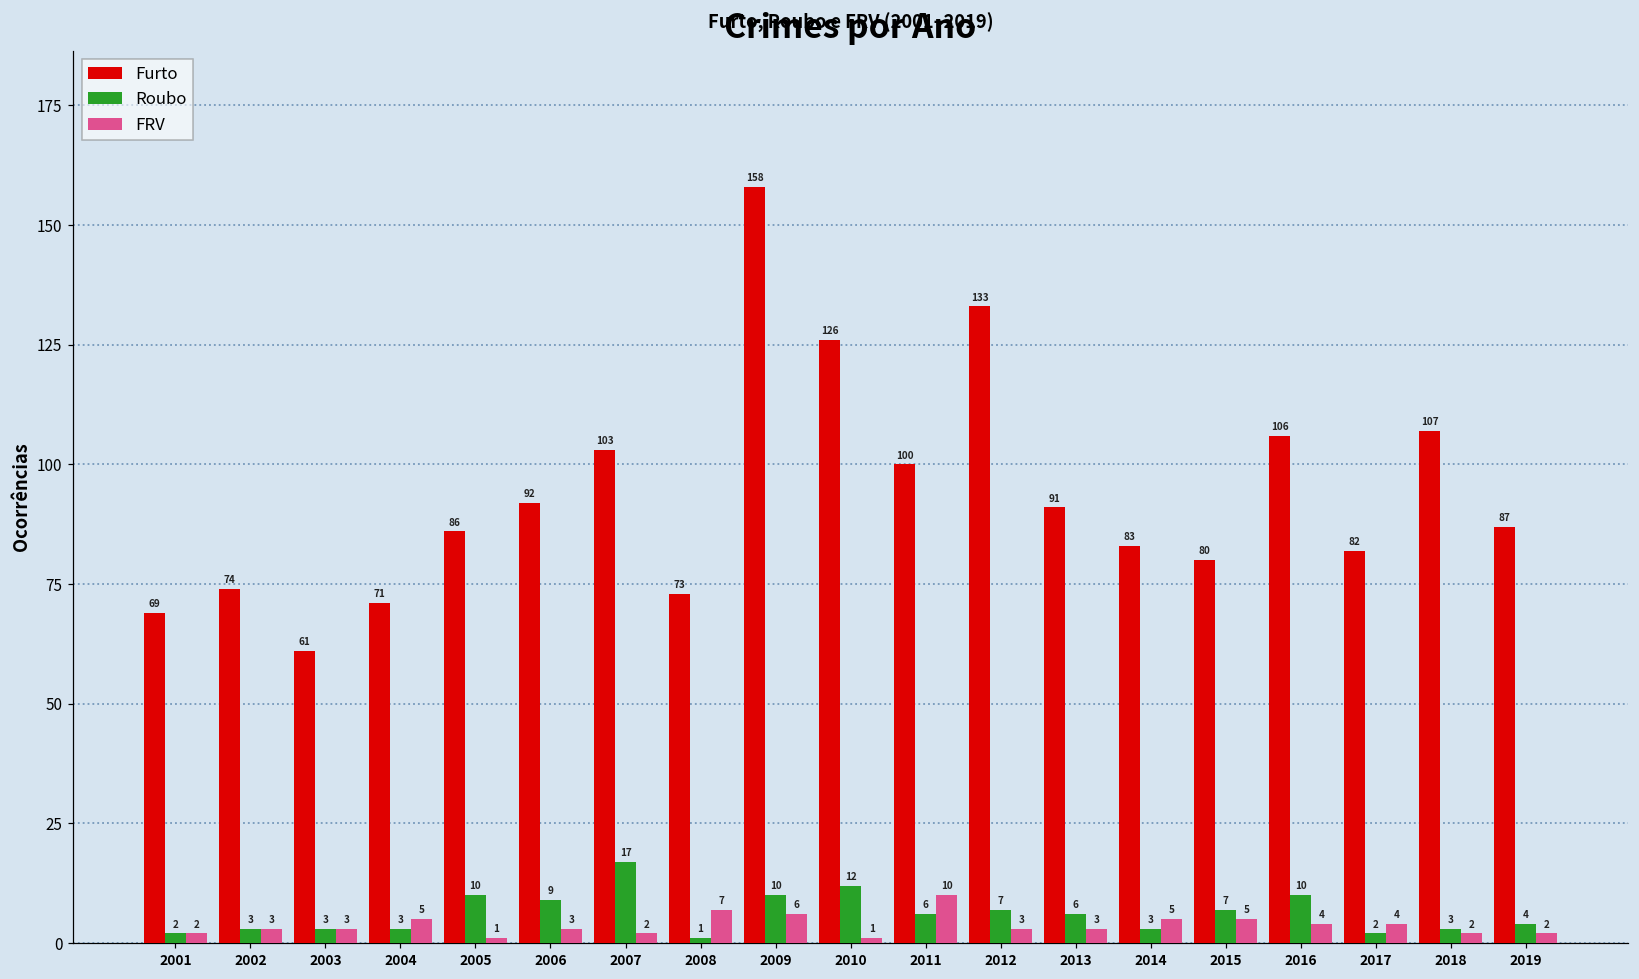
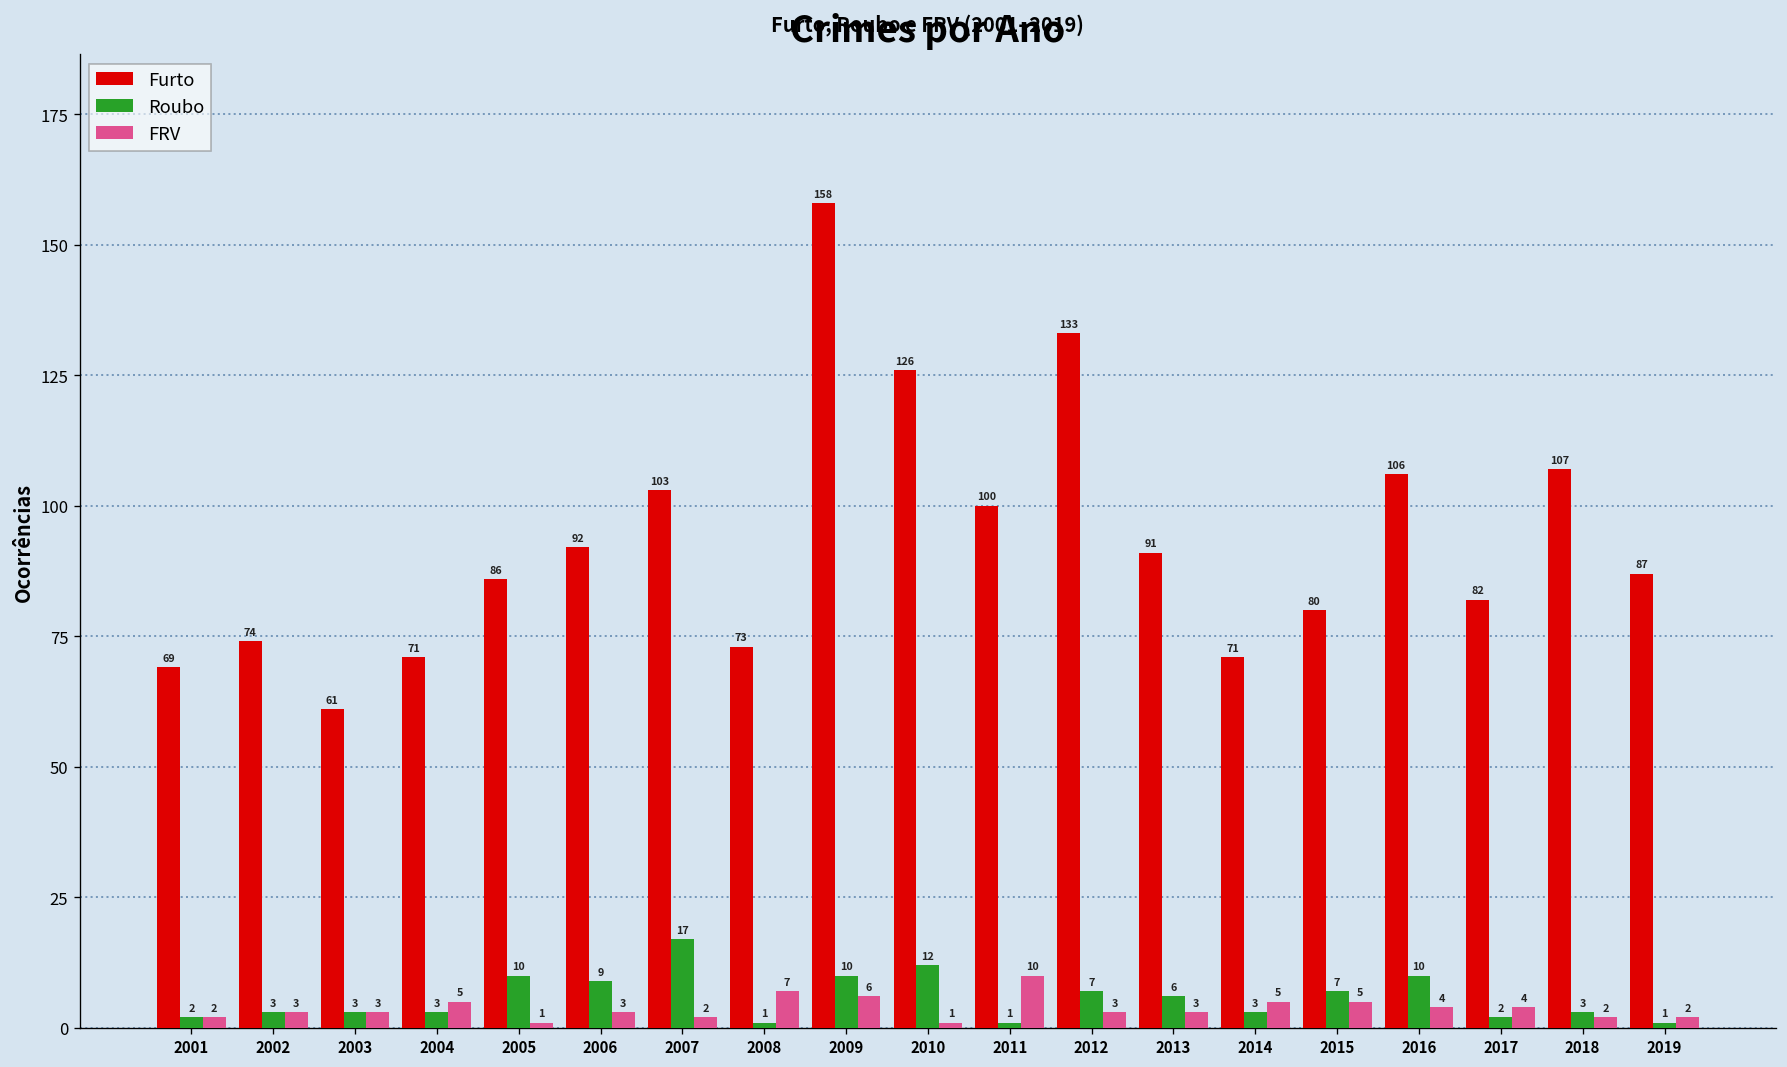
Roubo, 2011: 6 -> 1
Furto, 2014: 83 -> 71
Roubo, 2019: 4 -> 1
